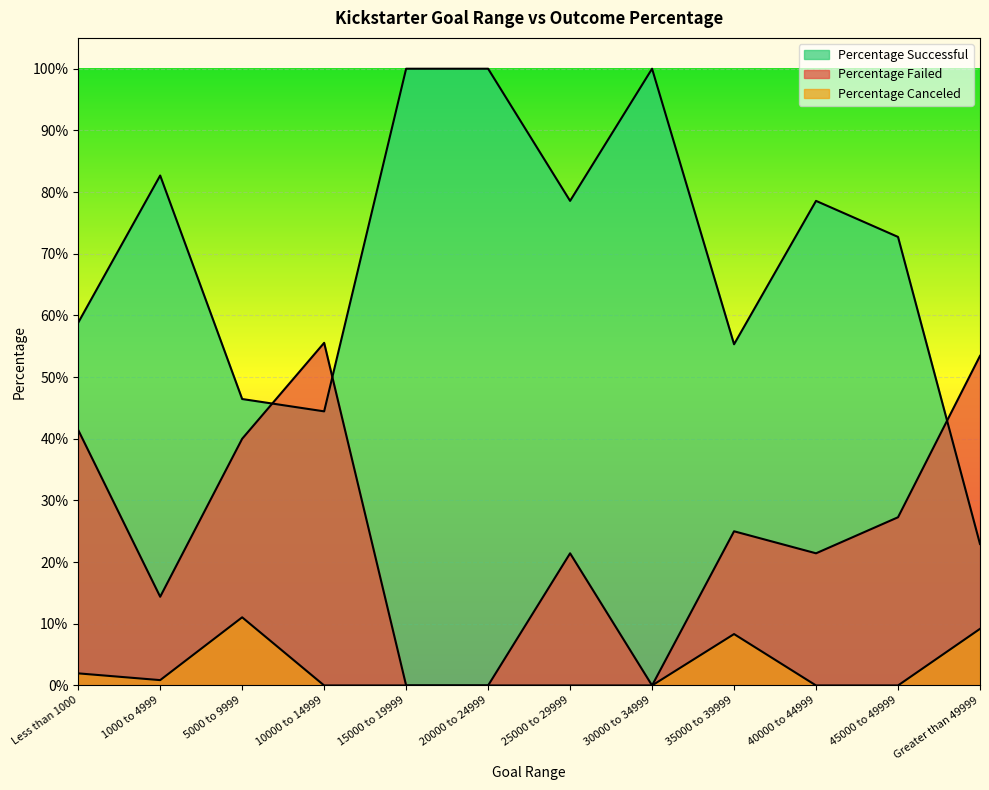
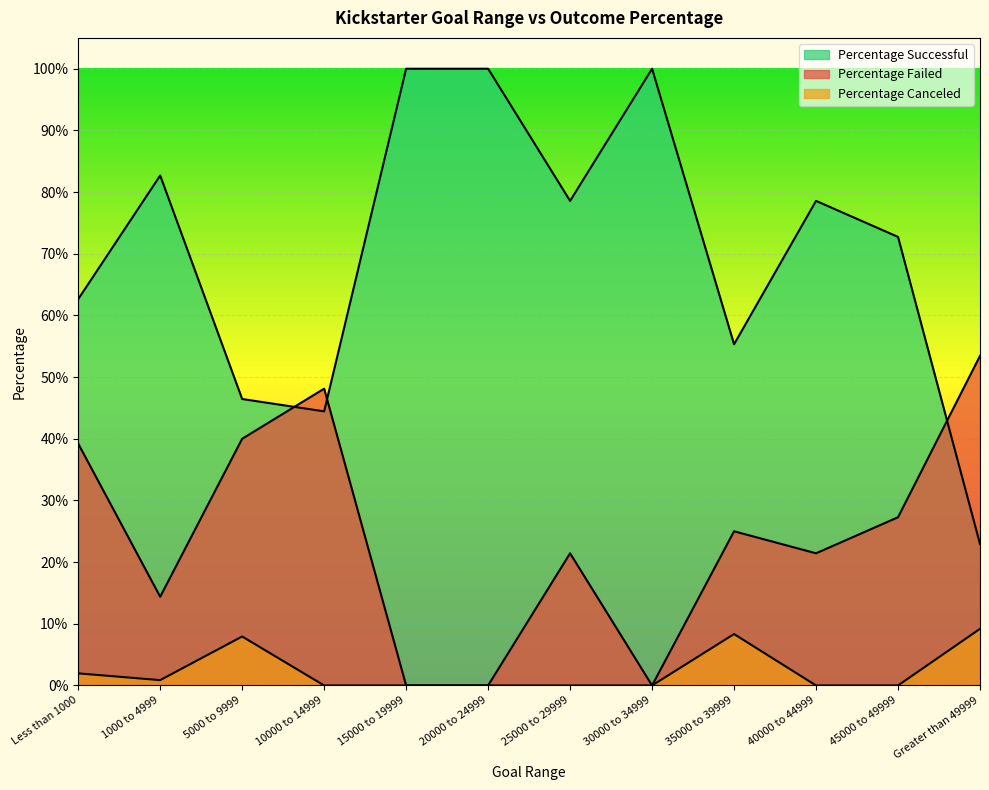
Percentage Successful, Less than 1000: 59% -> 63%
Percentage Failed, Less than 1000: 41% -> 39%
Percentage Canceled, 5000 to 9999: 11% -> 8%
Percentage Failed, 10000 to 14999: 56% -> 48%
